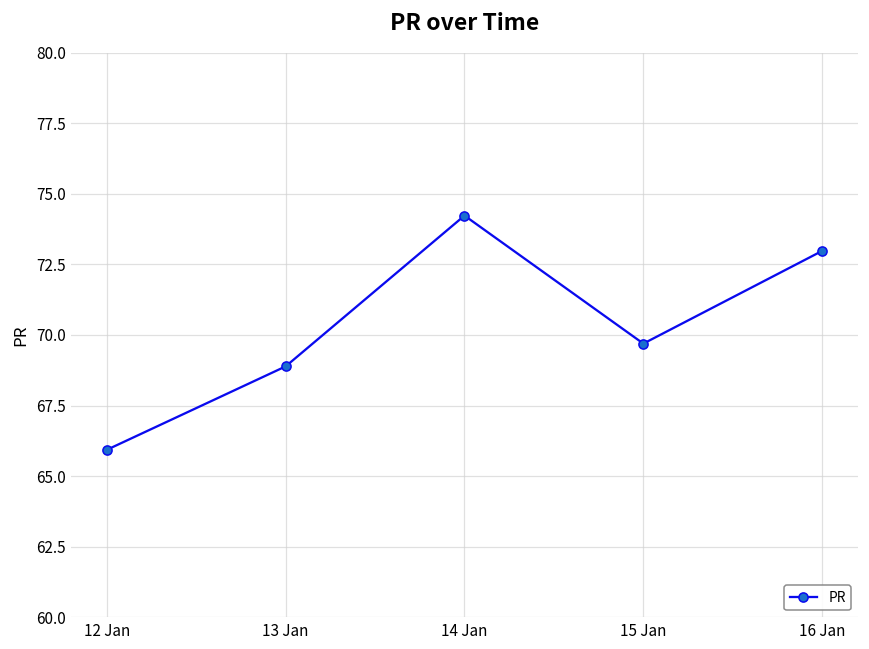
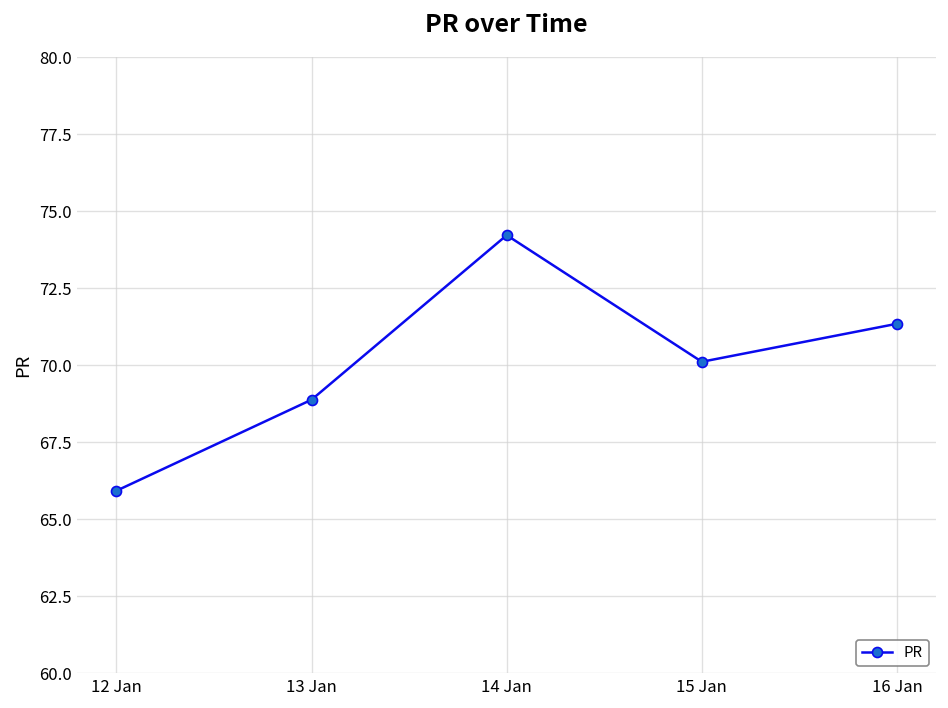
15 Jan: 69.7 -> 70.1
16 Jan: 73.0 -> 71.4
